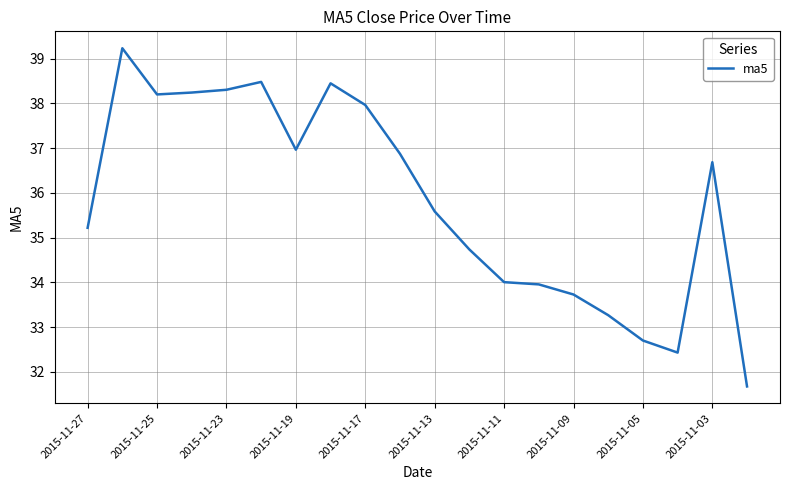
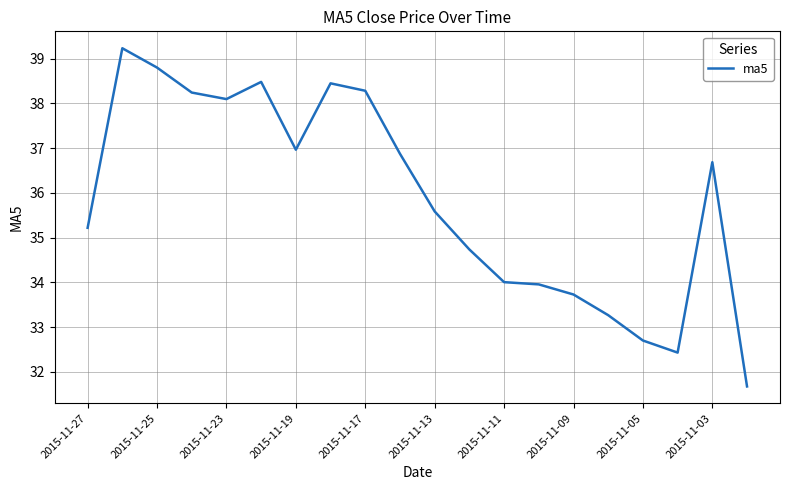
2015-11-25: 38.2 -> 38.8
2015-11-23: 38.3 -> 38.1
2015-11-17: 38.0 -> 38.3
